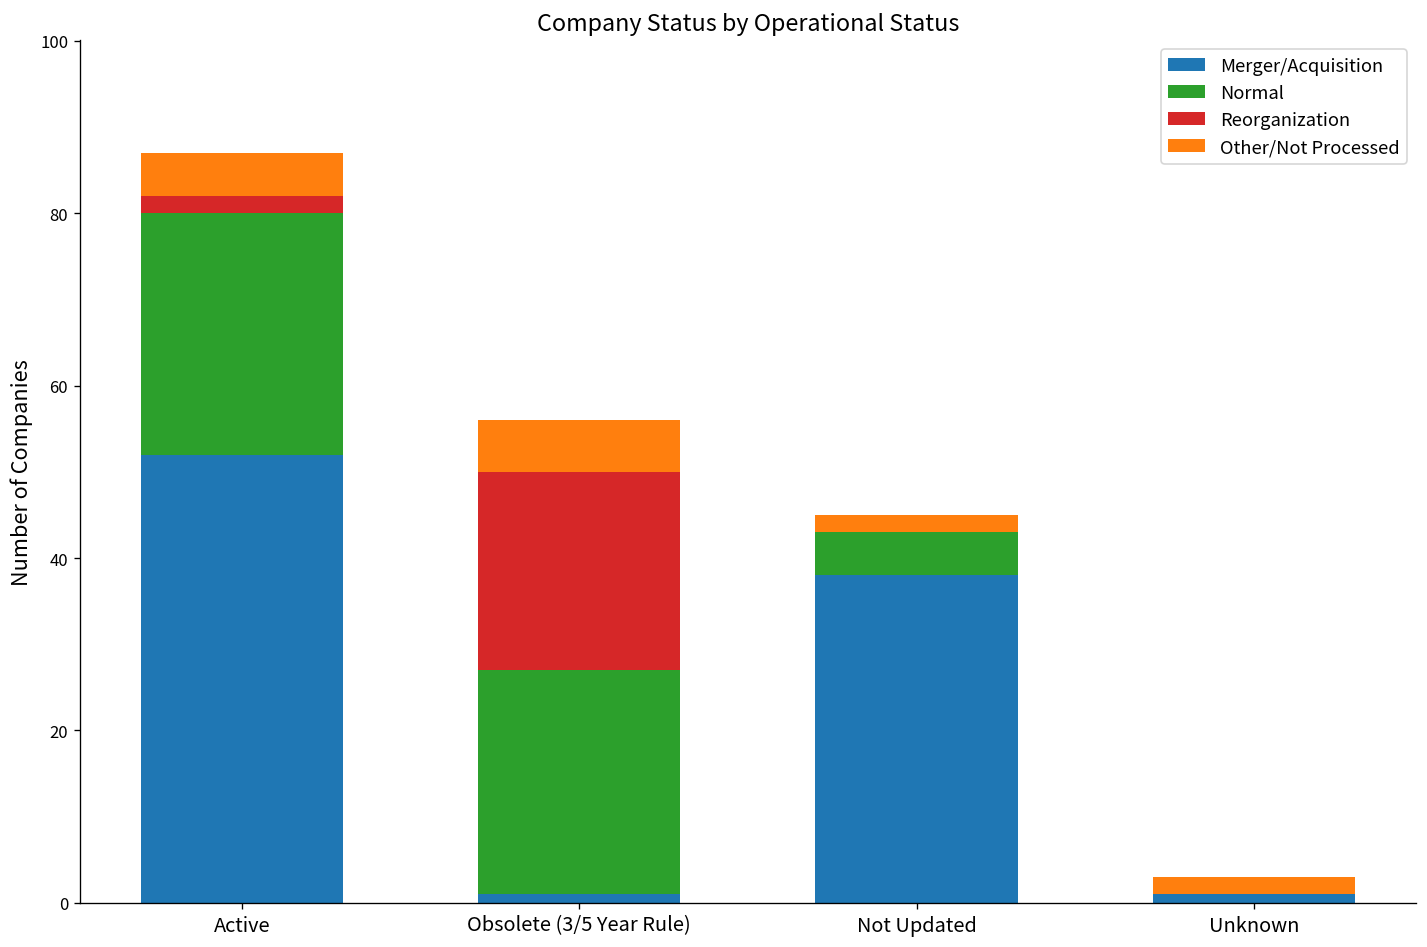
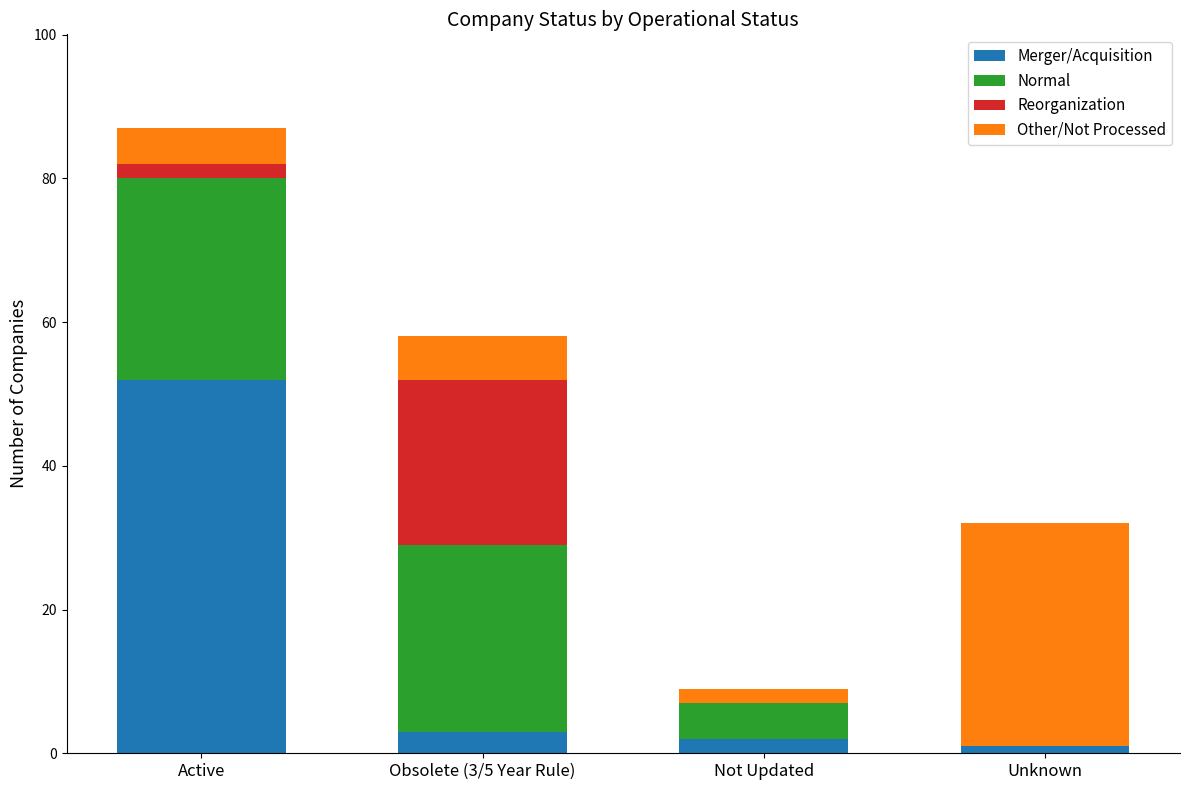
Merger/Acquisition, Obsolete (3/5 Year Rule): 1 -> 3
Merger/Acquisition, Not Updated: 38 -> 2
Other/Not Processed, Unknown: 2 -> 31
